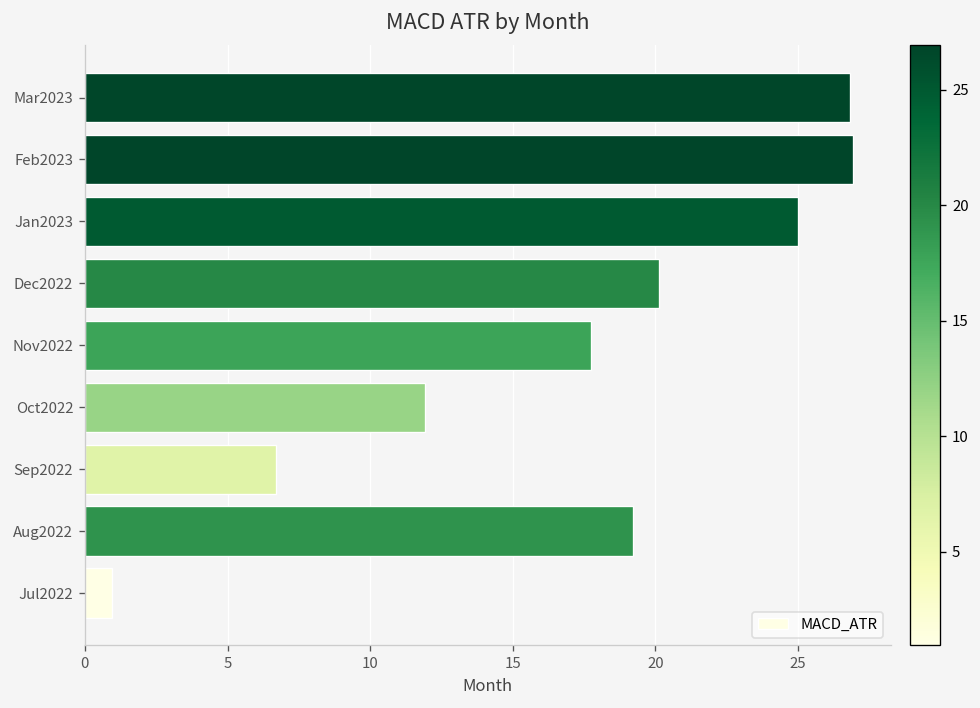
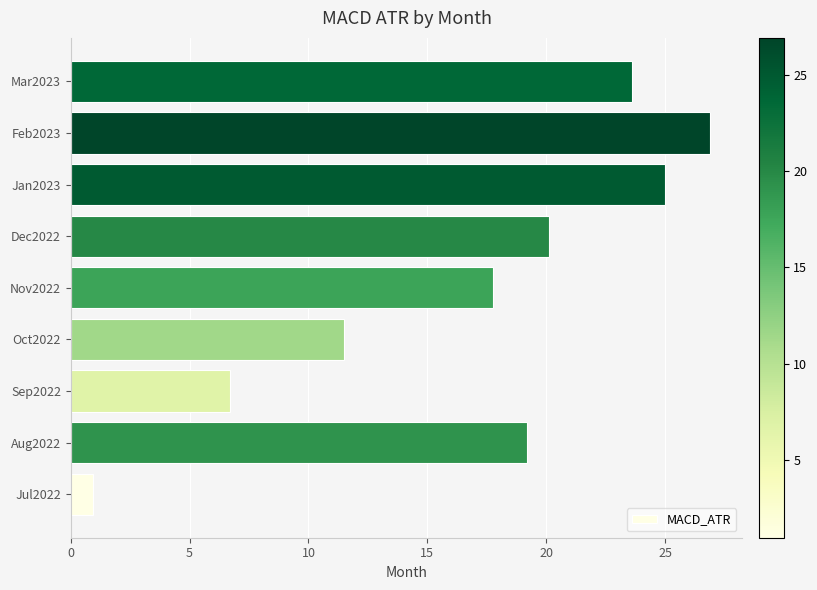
Mar2023: 26.8 -> 23.6
Oct2022: 11.9 -> 11.5
